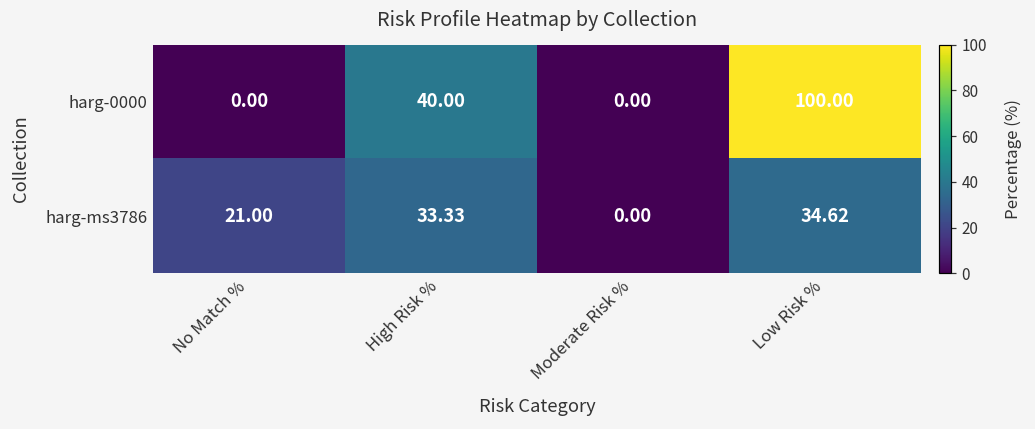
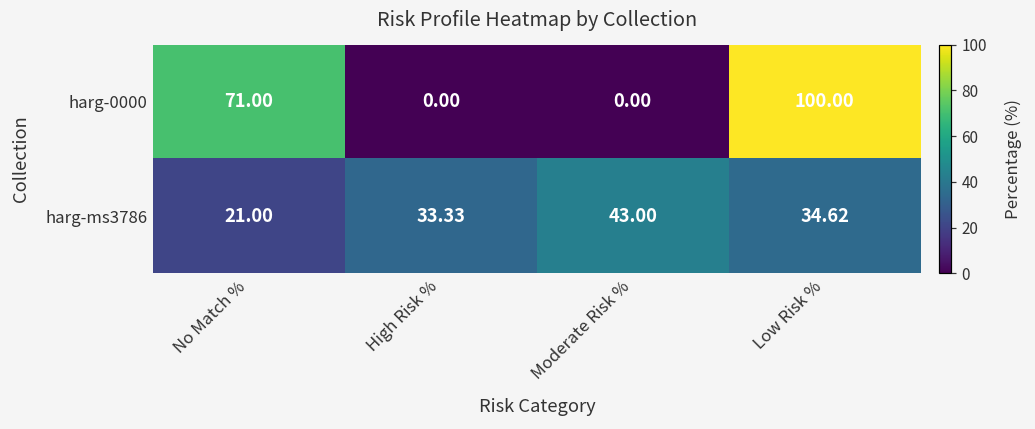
harg-0000, No Match %: 0.00 -> 71.00
harg-0000, High Risk %: 40.00 -> 0.00
harg-ms3786, Moderate Risk %: 0.00 -> 43.00
